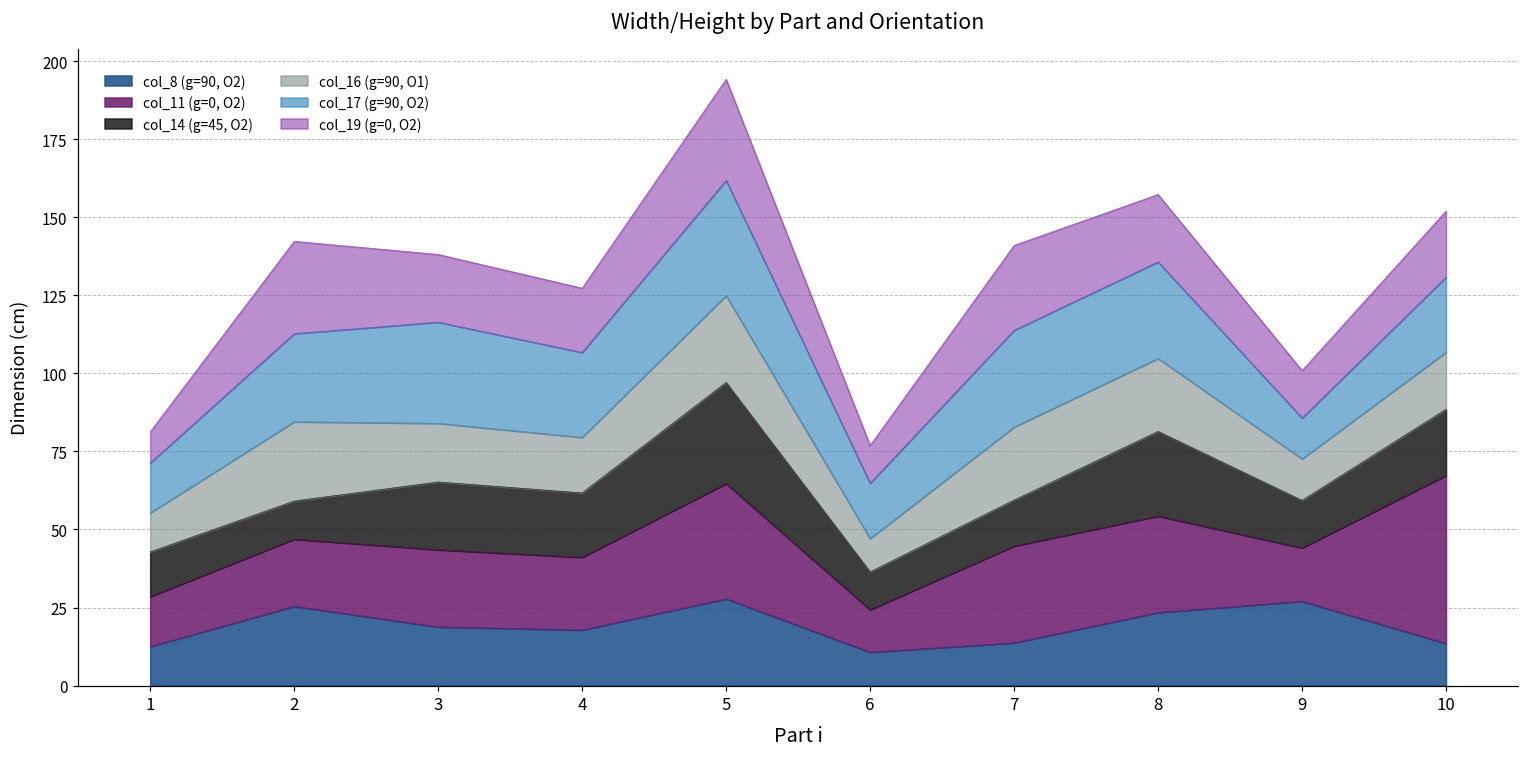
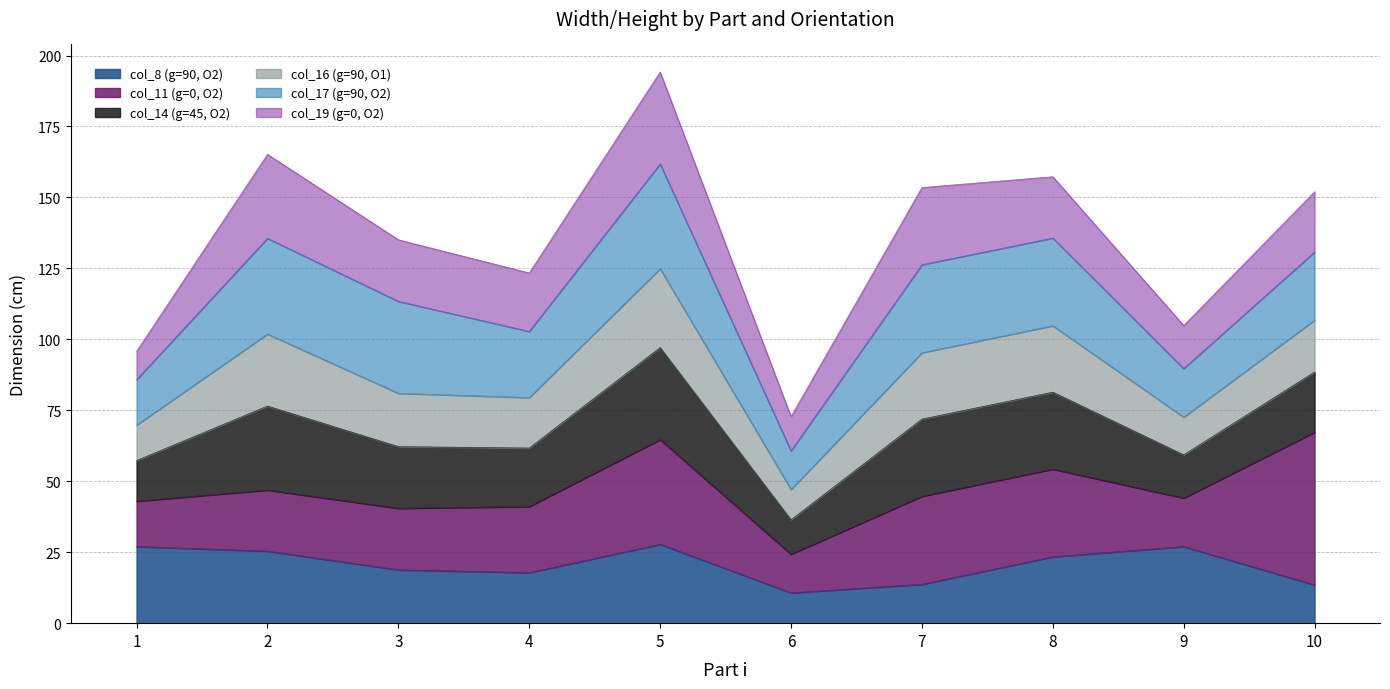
col_8 (g=90, O2), 1: 13 -> 27
col_14 (g=45, O2), 2: 12 -> 30
col_17 (g=90, O2), 2: 28 -> 34
col_11 (g=0, O2), 3: 25 -> 22
col_17 (g=90, O2), 4: 27 -> 23
col_17 (g=90, O2), 6: 18 -> 14
col_14 (g=45, O2), 7: 15 -> 27
col_17 (g=90, O2), 9: 13 -> 17
